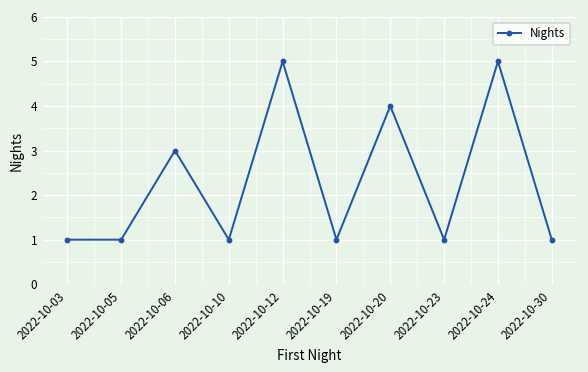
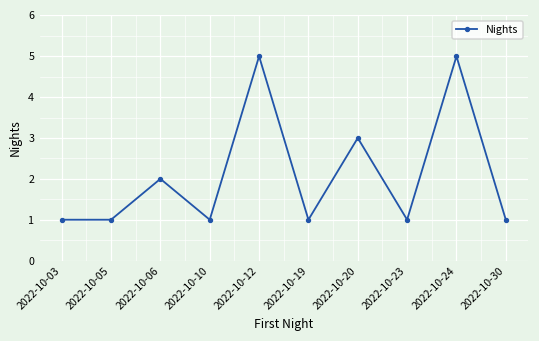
2022-10-06: 3 -> 2
2022-10-20: 4 -> 3
